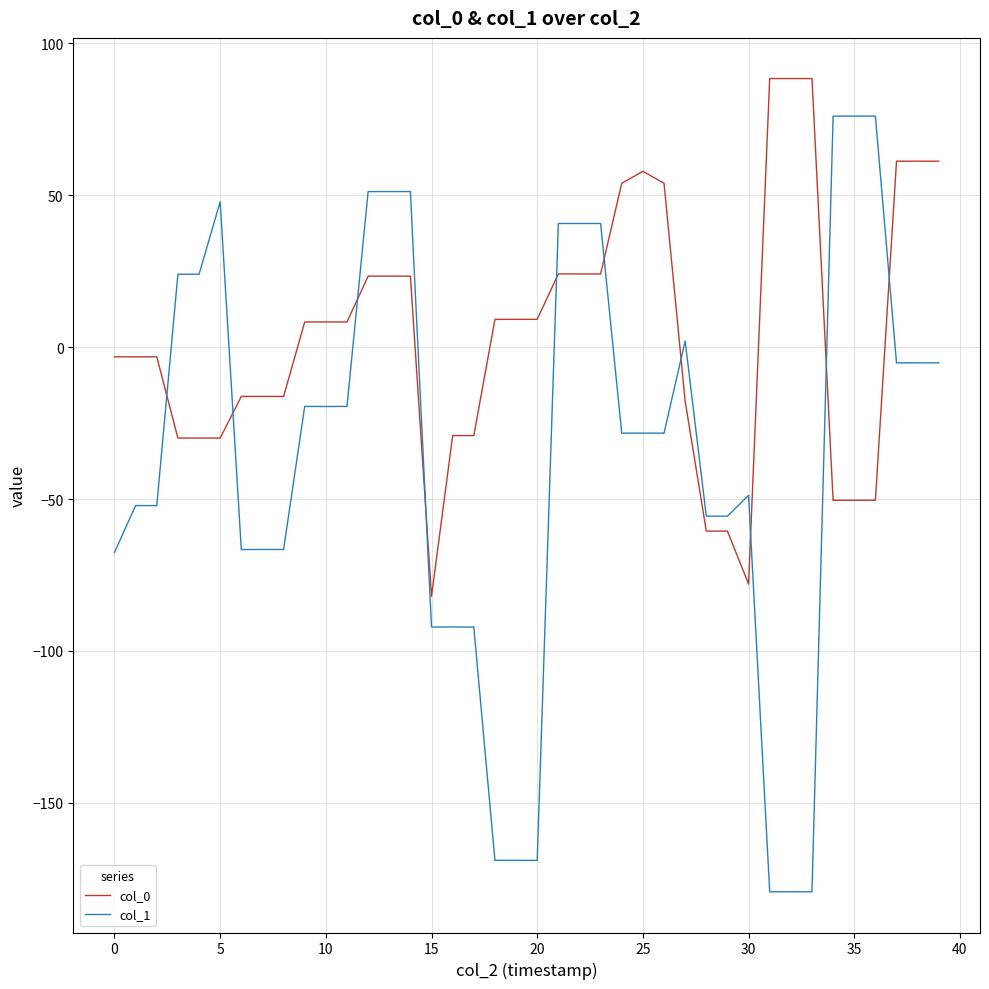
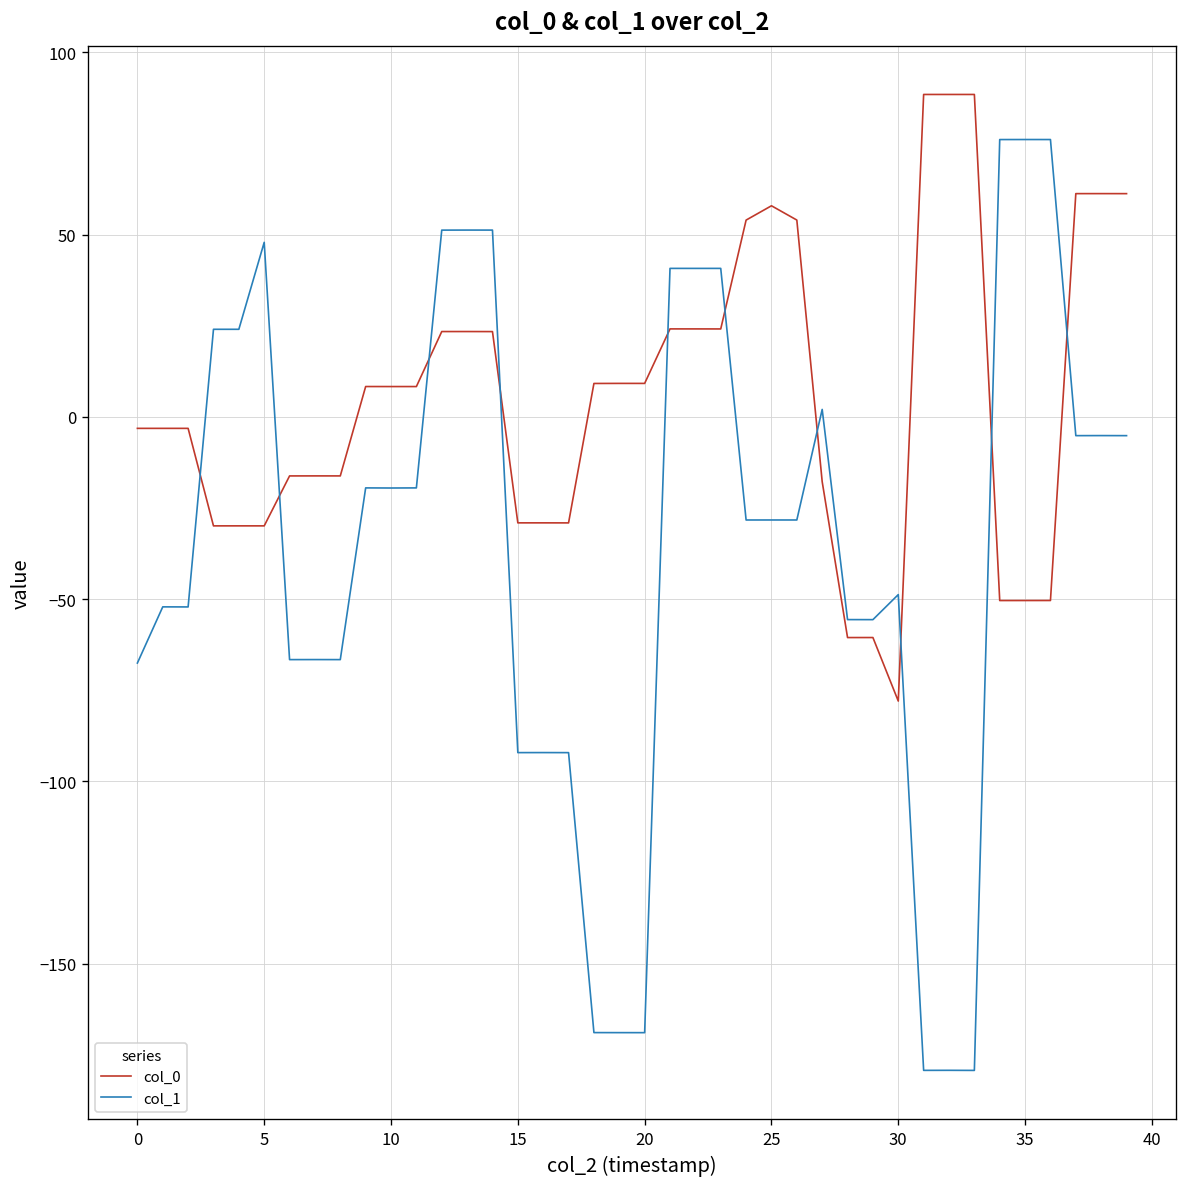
col_0, 15: -82 -> -29
